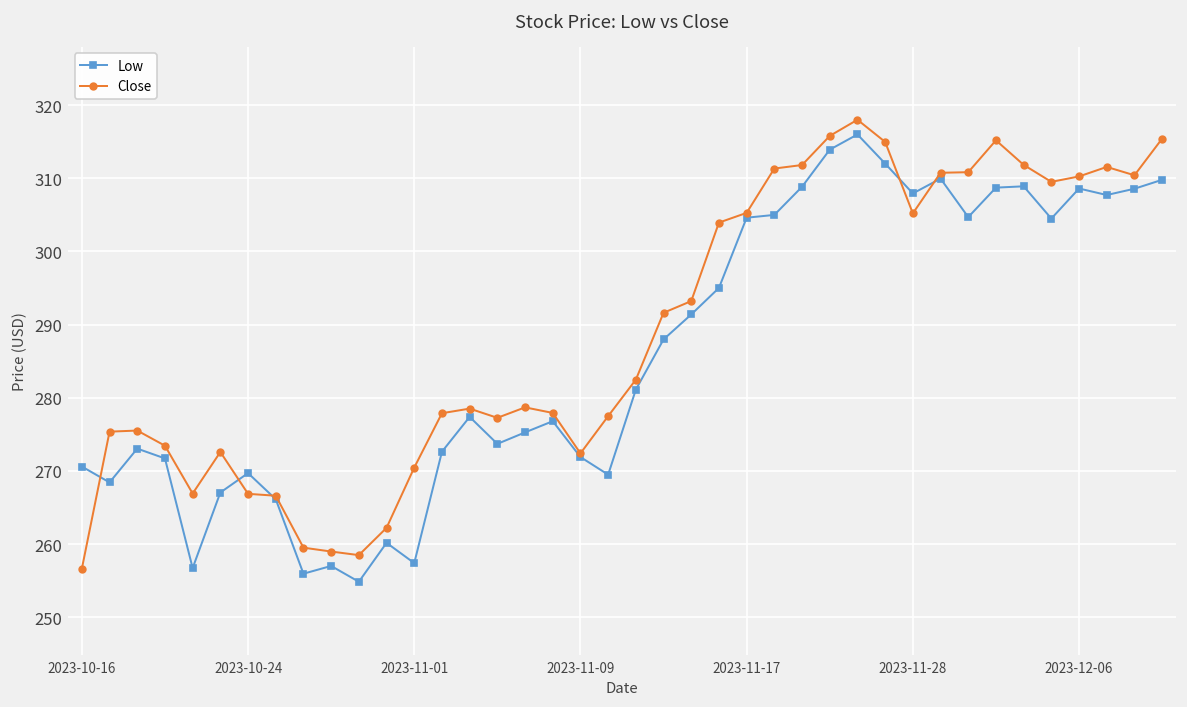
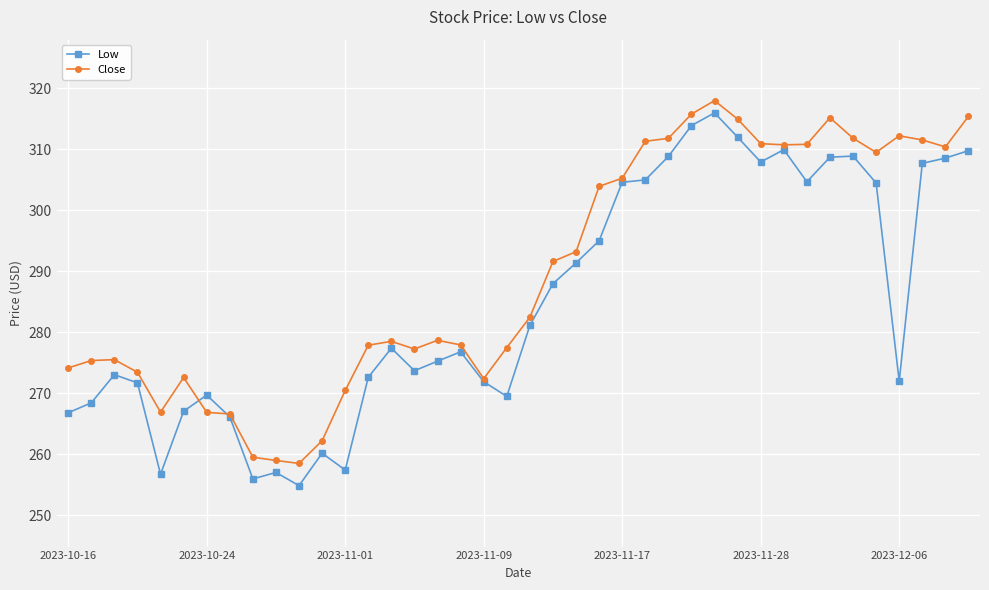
Low, 2023-10-16: 271 -> 267
Close, 2023-10-16: 257 -> 274
Close, 2023-11-28: 305 -> 311
Low, 2023-12-06: 309 -> 272
Close, 2023-12-06: 310 -> 312
